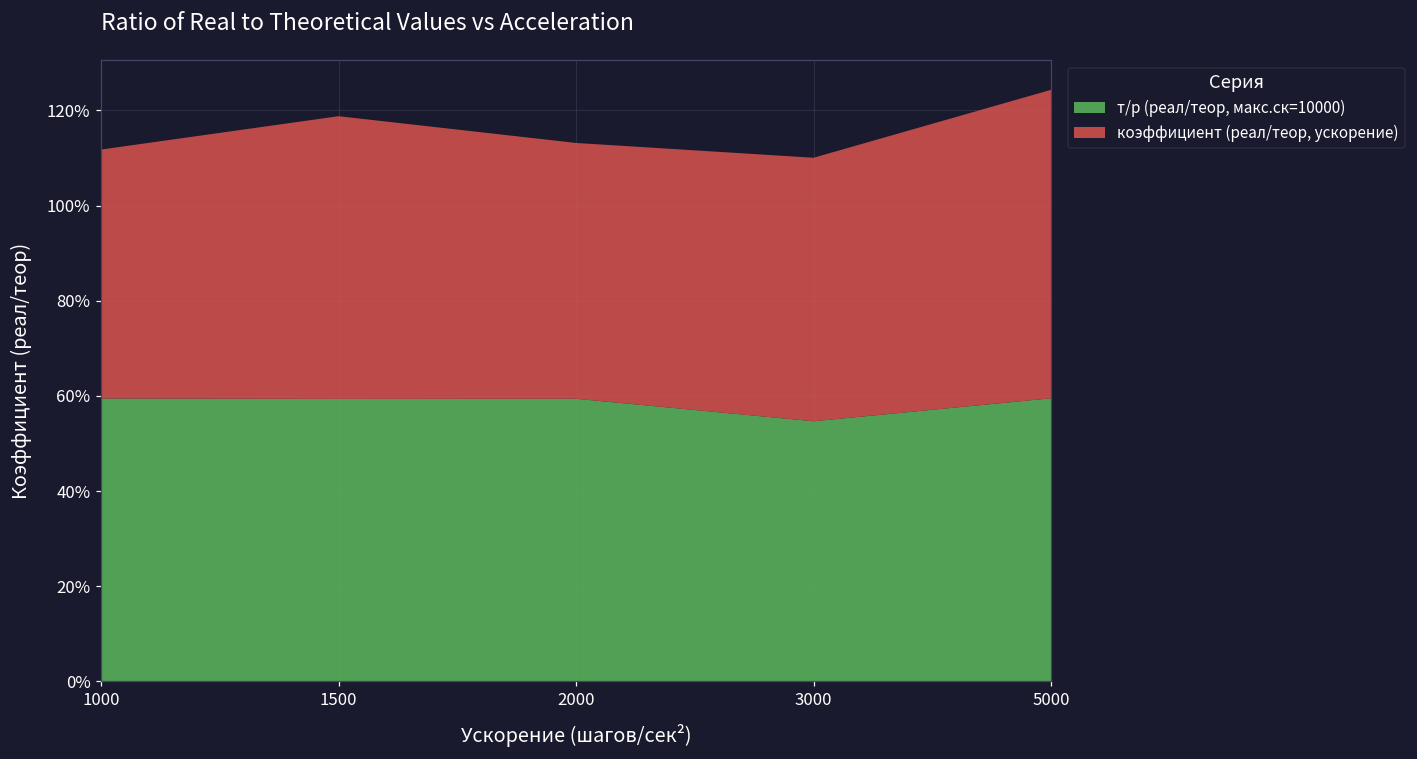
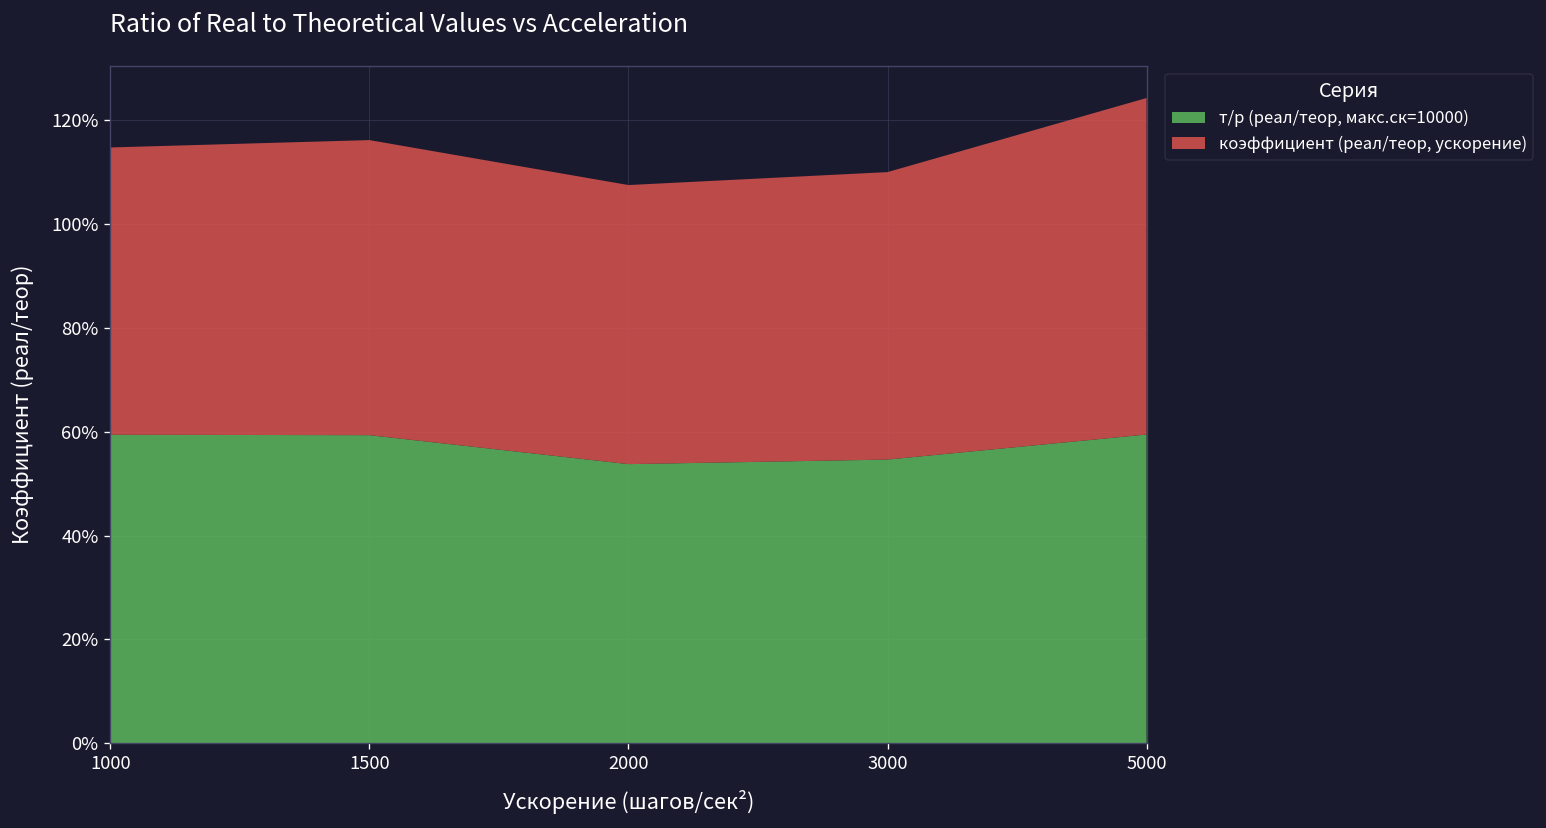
коэффициент (реал/теор, ускорение), 1000: 52% -> 55%
коэффициент (реал/теор, ускорение), 1500: 59% -> 57%
т/р (реал/теор, макс.ск=10000), 2000: 59% -> 54%
